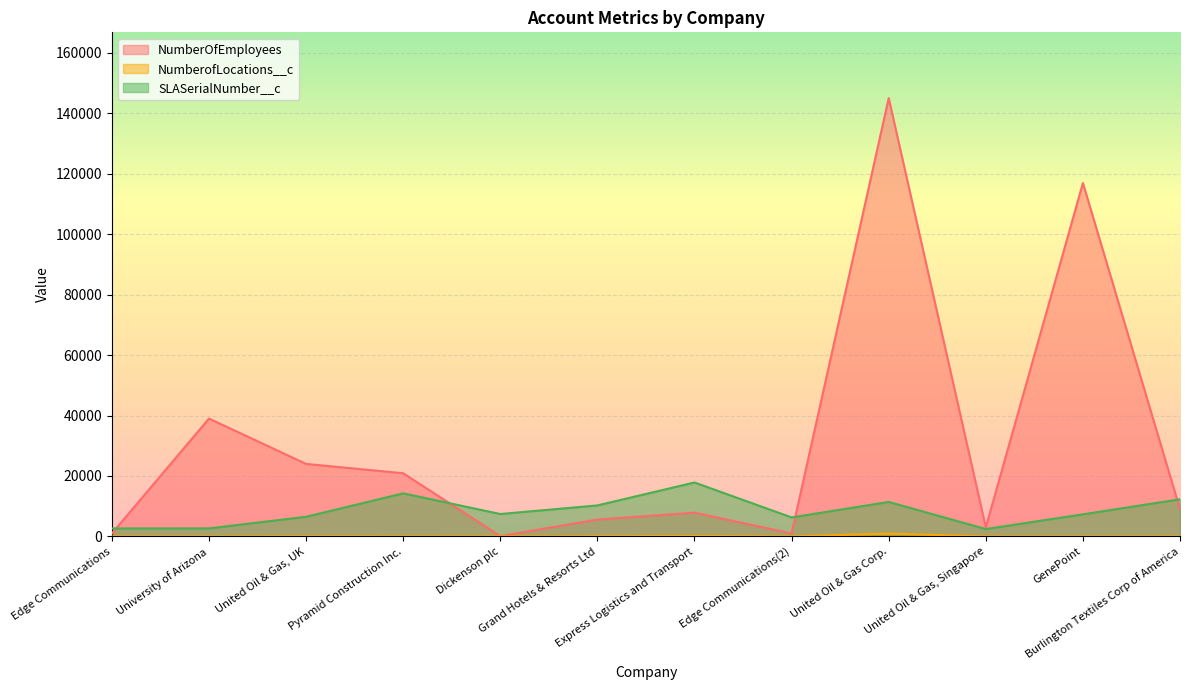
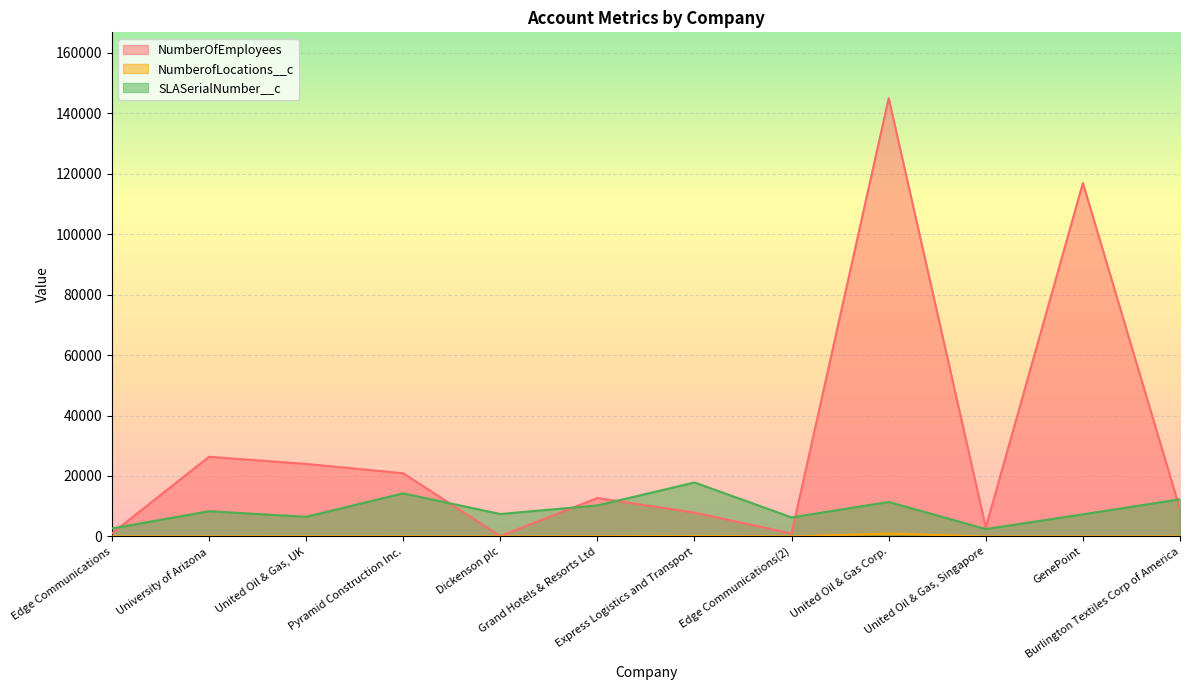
NumberOfEmployees, University of Arizona: 39000 -> 26000
SLASerialNumber__c, University of Arizona: 3000 -> 8000
NumberOfEmployees, Grand Hotels & Resorts Ltd: 6000 -> 13000
